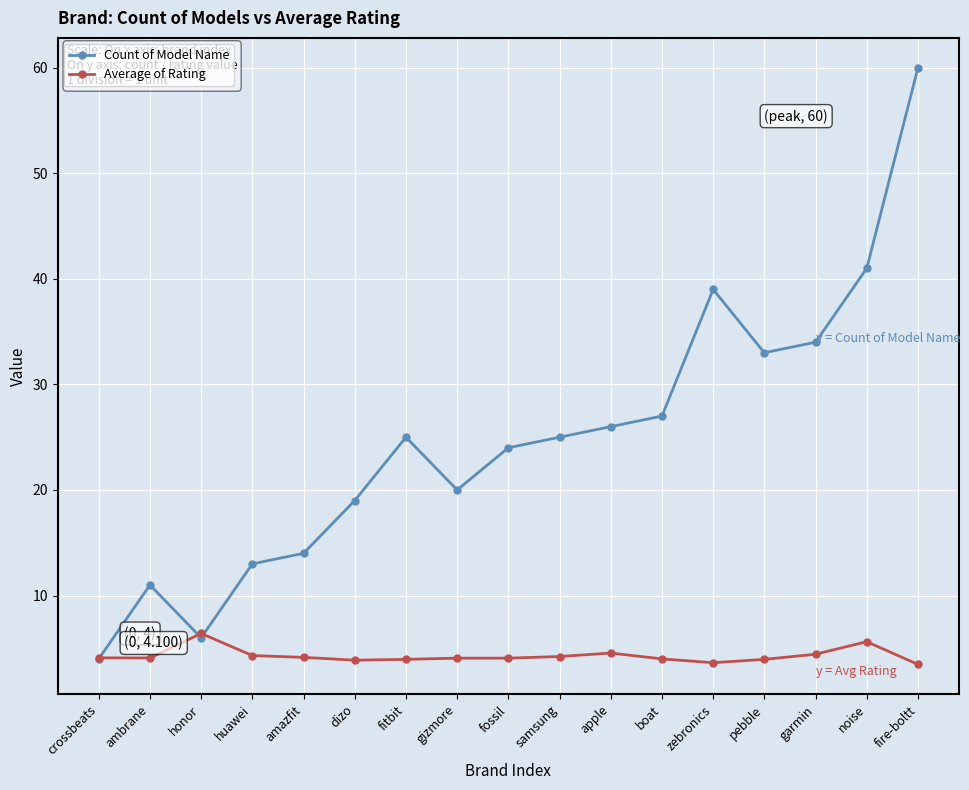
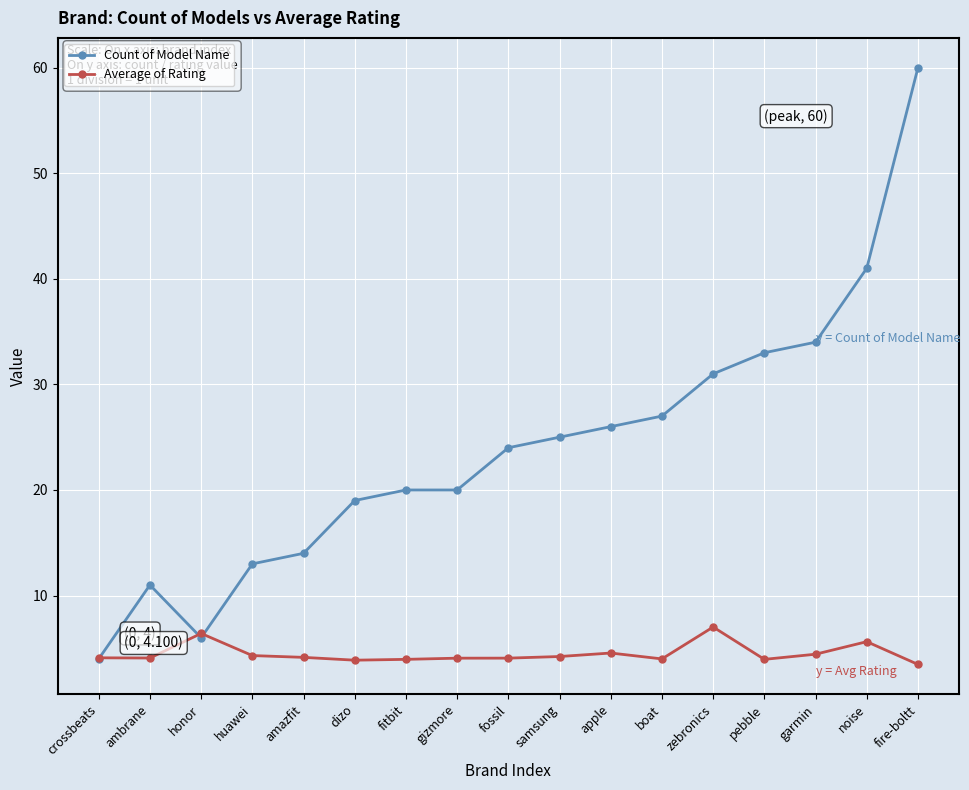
Count of Model Name, fitbit: 25 -> 20
Count of Model Name, zebronics: 39 -> 31
Average of Rating, zebronics: 3.6 -> 7.0
